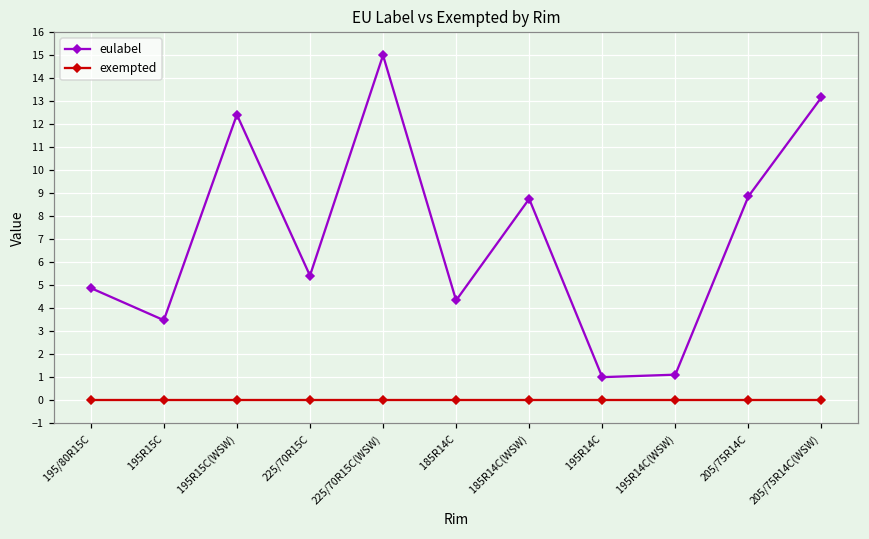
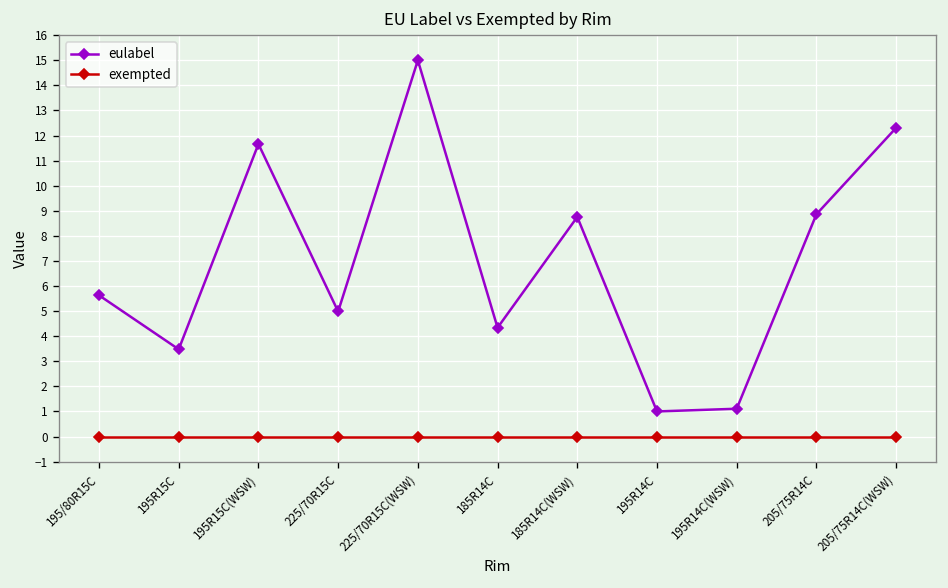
eulabel, 195/80R15C: 4.9 -> 5.6
eulabel, 195R15C(WSW): 12.4 -> 11.7
eulabel, 225/70R15C: 5.4 -> 5.0
eulabel, 205/75R14C(WSW): 13.2 -> 12.3
